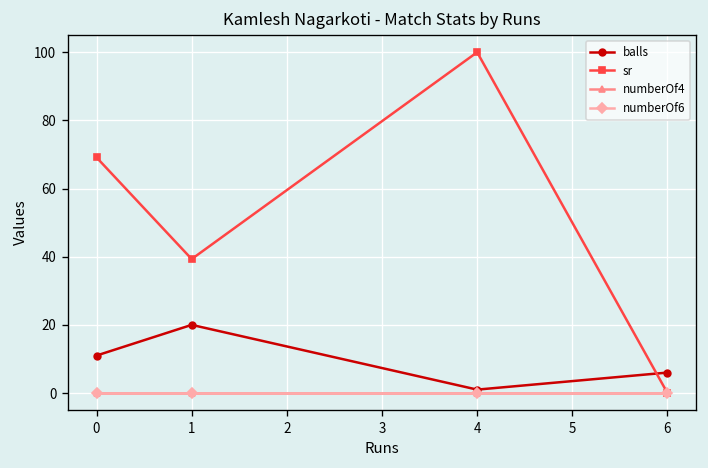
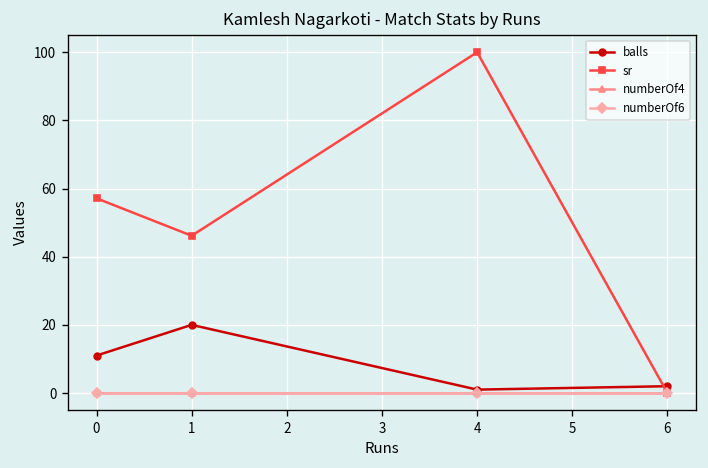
sr, 0: 69 -> 57
sr, 1: 39 -> 46
balls, 6: 6 -> 2
